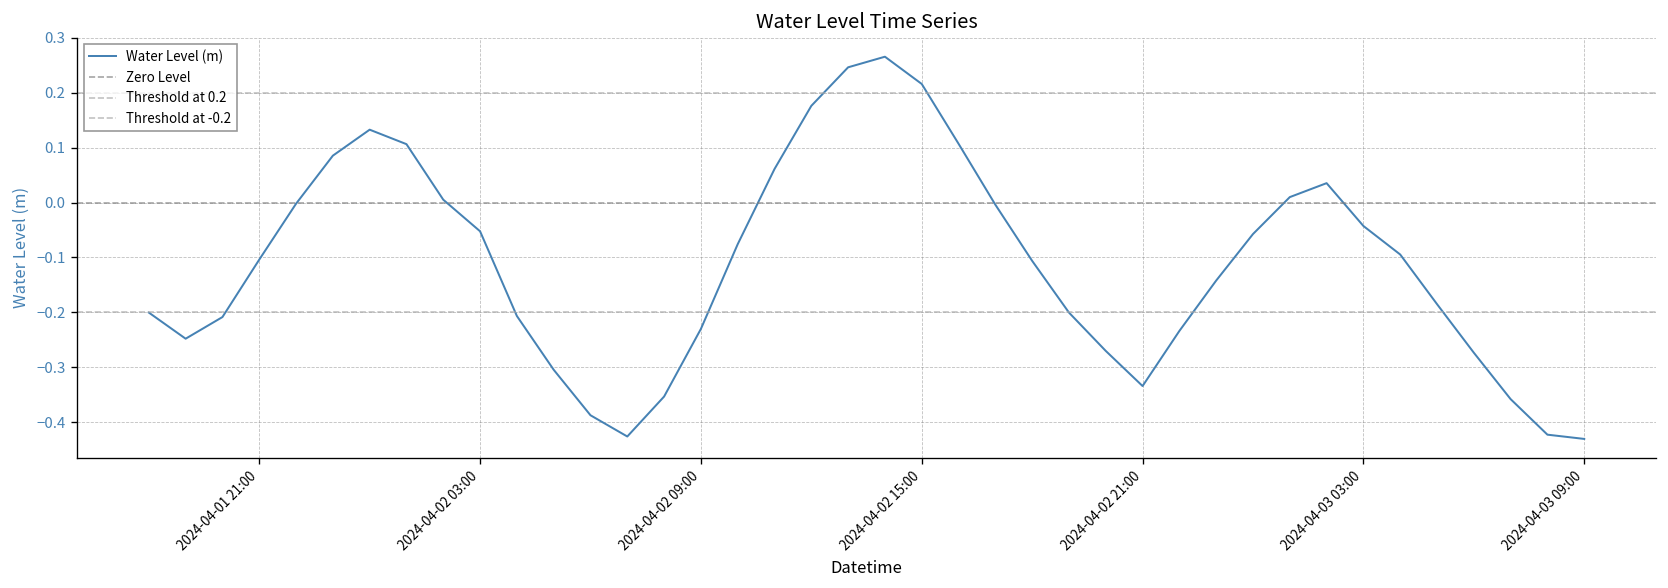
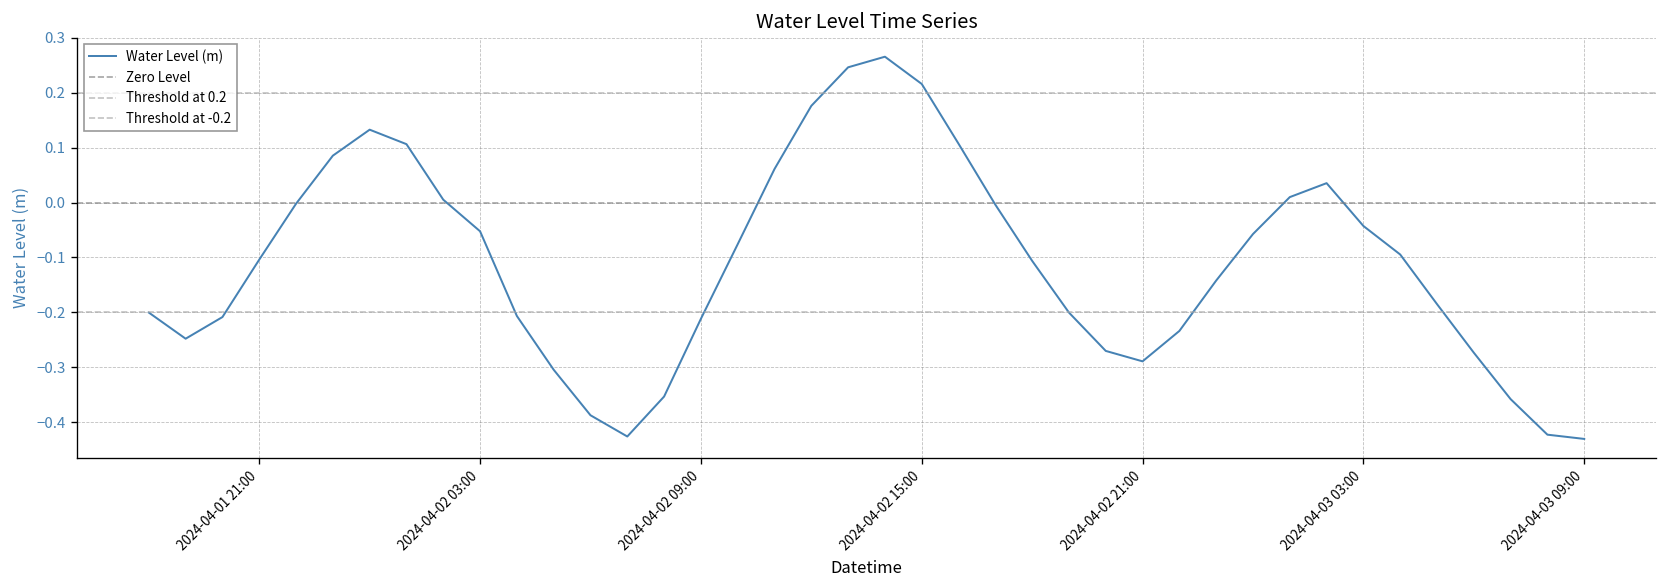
2024-04-02 09:00: -0.23 -> -0.21
2024-04-02 21:00: -0.33 -> -0.29
